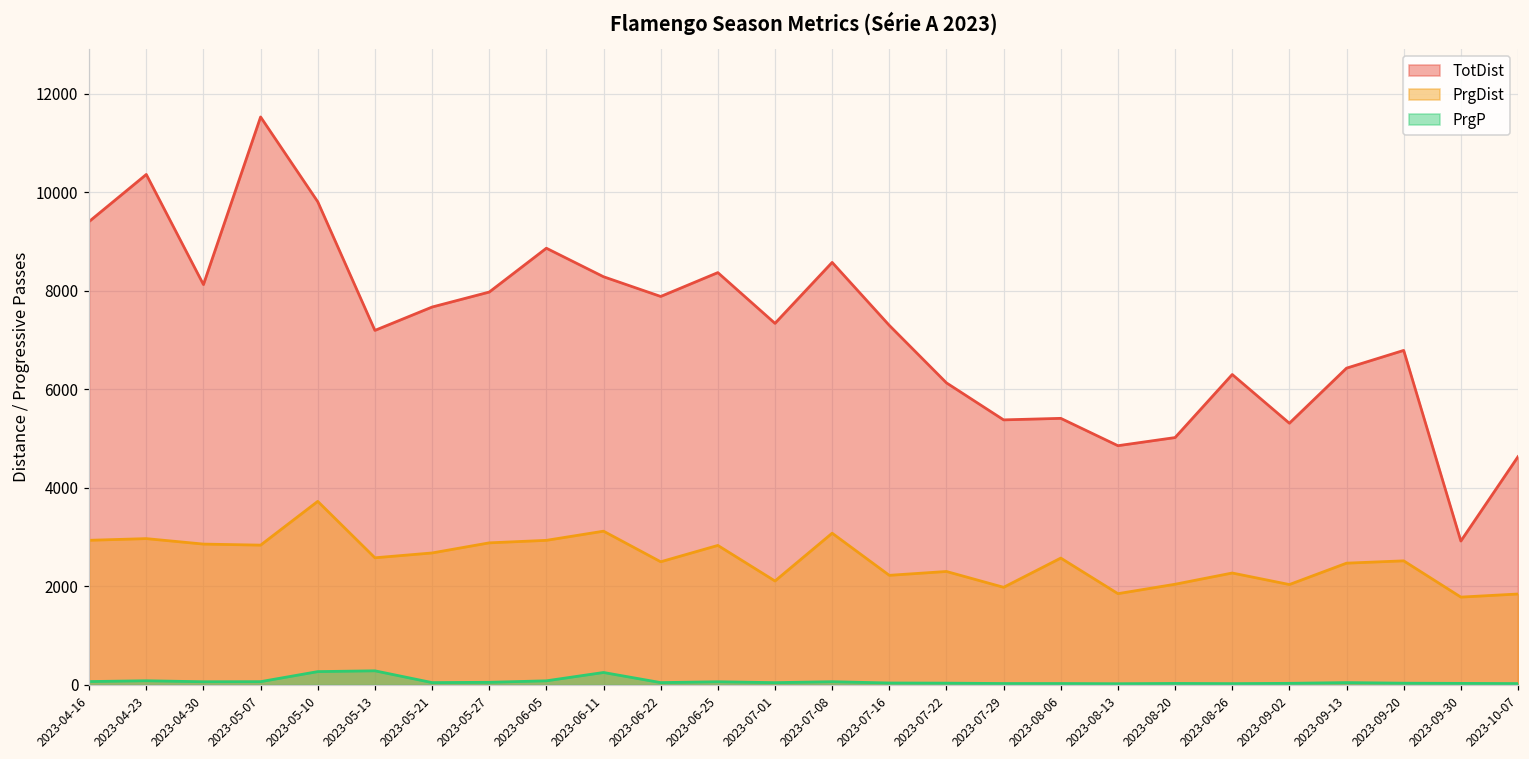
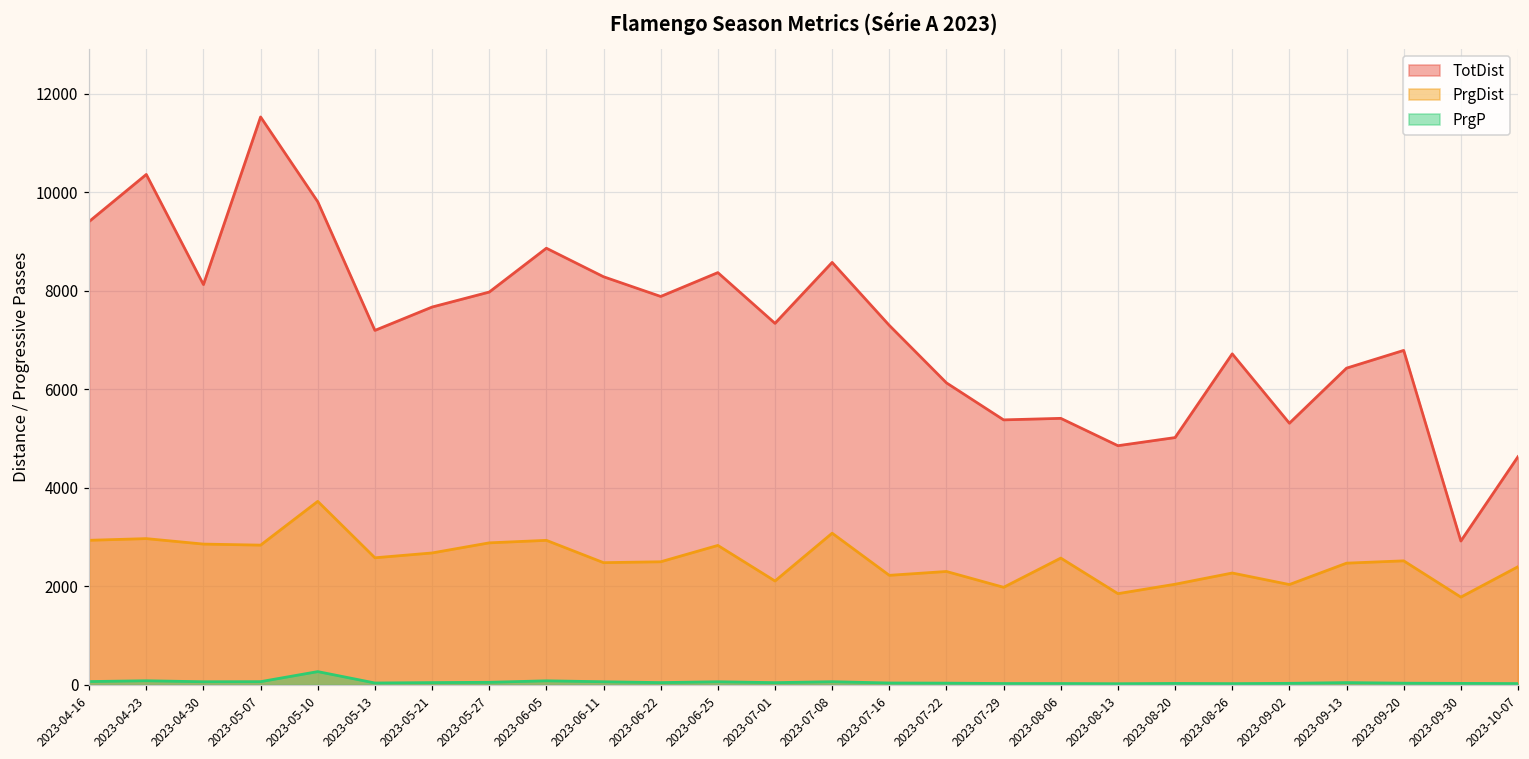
PrgP, 2023-05-13: 300 -> 0
PrgDist, 2023-06-11: 3100 -> 2500
PrgP, 2023-06-11: 300 -> 100
TotDist, 2023-08-26: 6300 -> 6700
PrgDist, 2023-10-07: 1800 -> 2400
